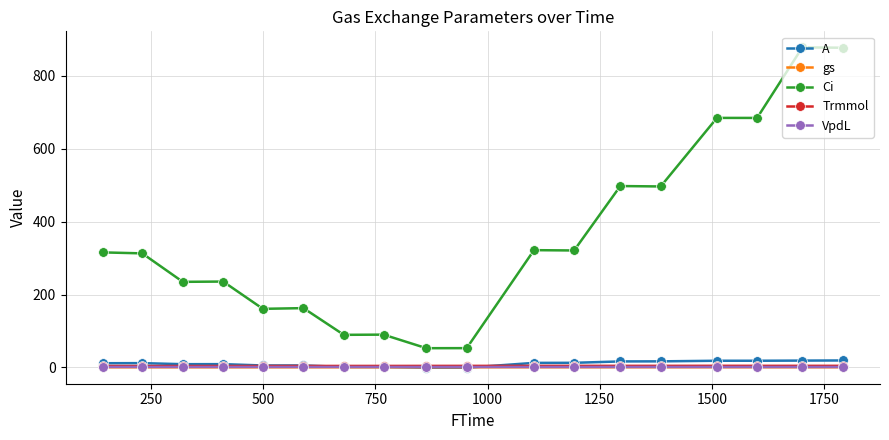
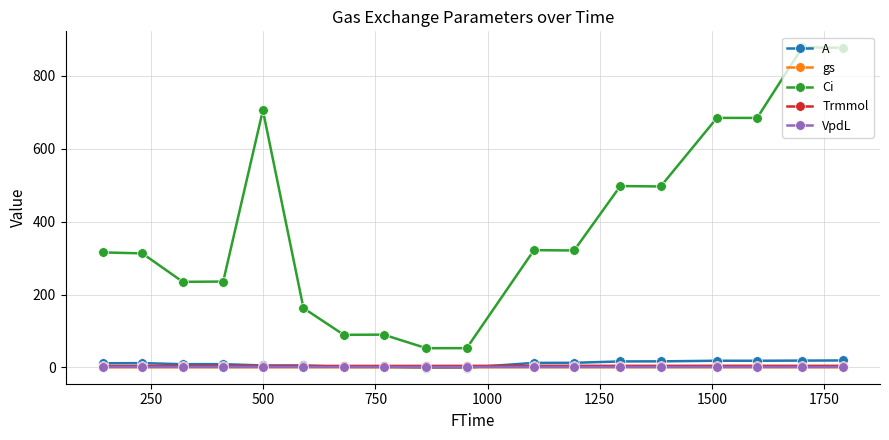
Ci, 500: 160 -> 710
